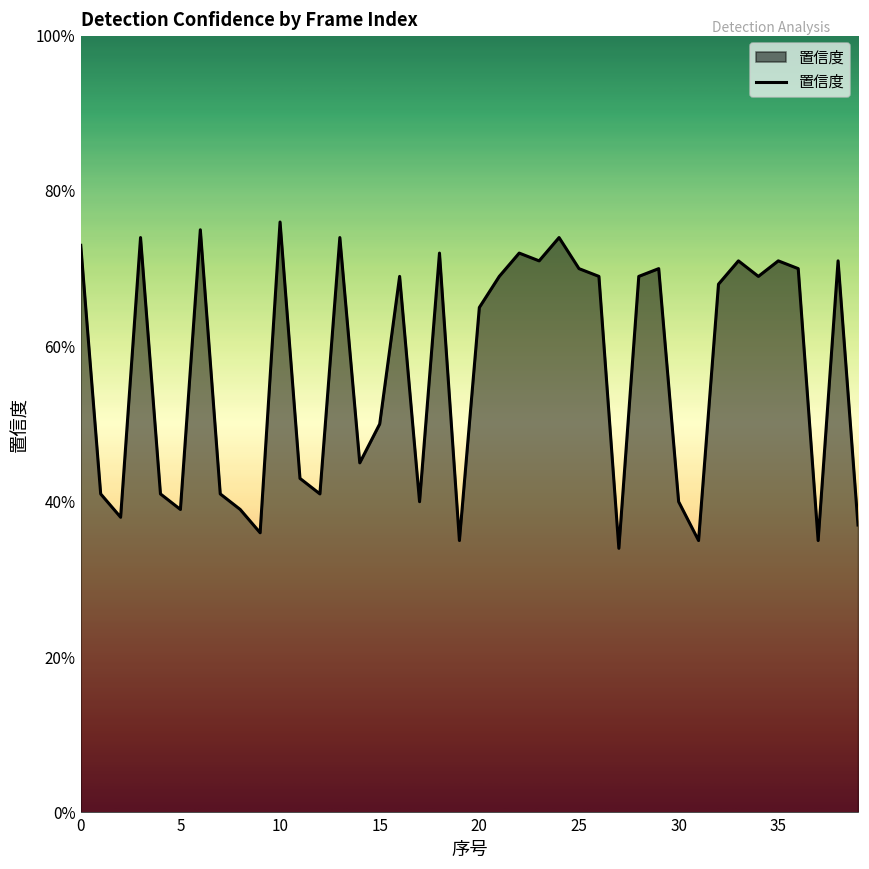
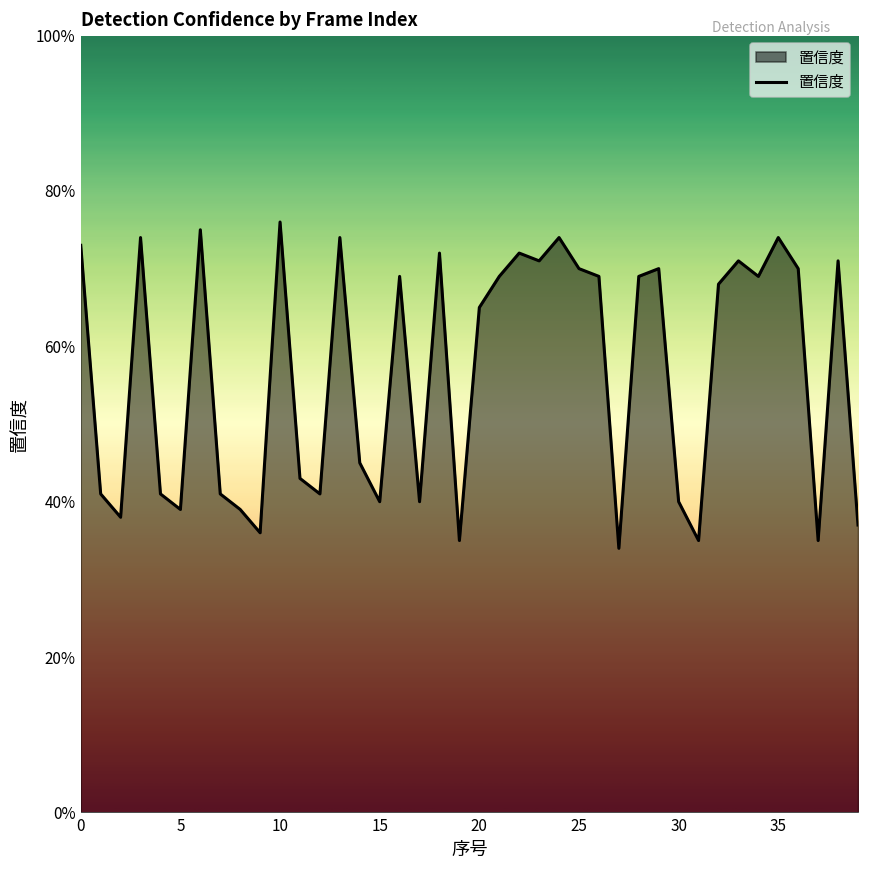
15: 50% -> 40%
35: 71% -> 74%
